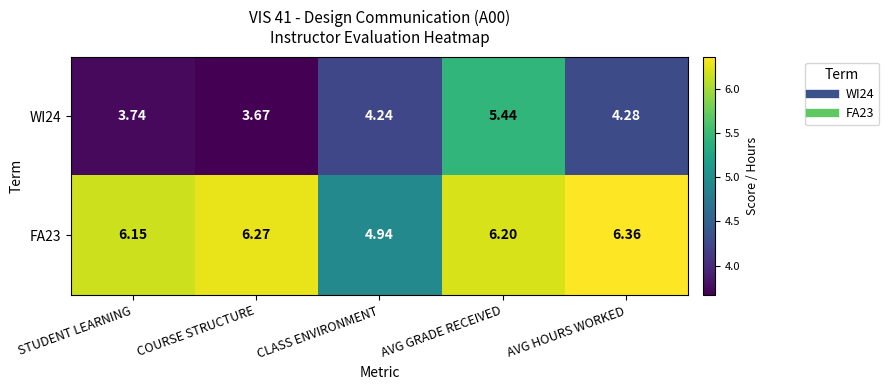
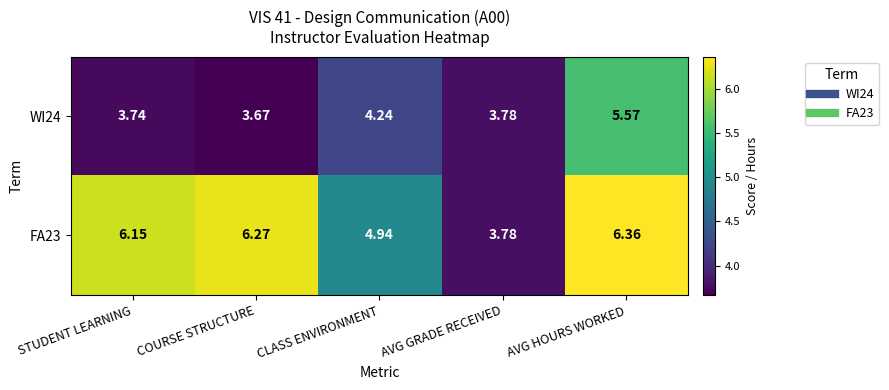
WI24, AVG GRADE RECEIVED: 5.44 -> 3.78
WI24, AVG HOURS WORKED: 4.28 -> 5.57
FA23, AVG GRADE RECEIVED: 6.20 -> 3.78
